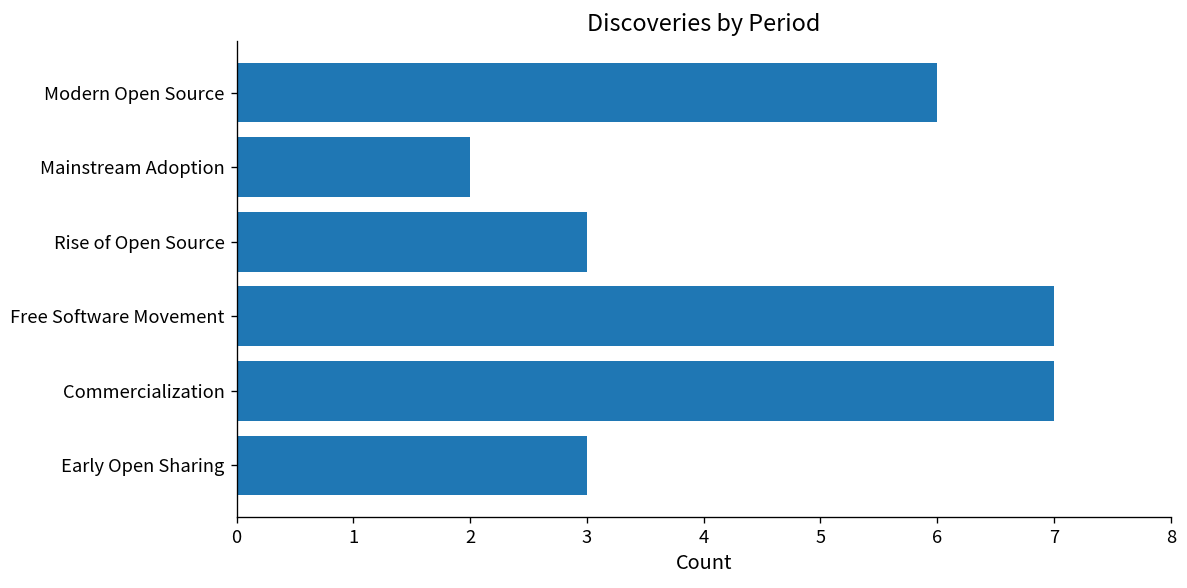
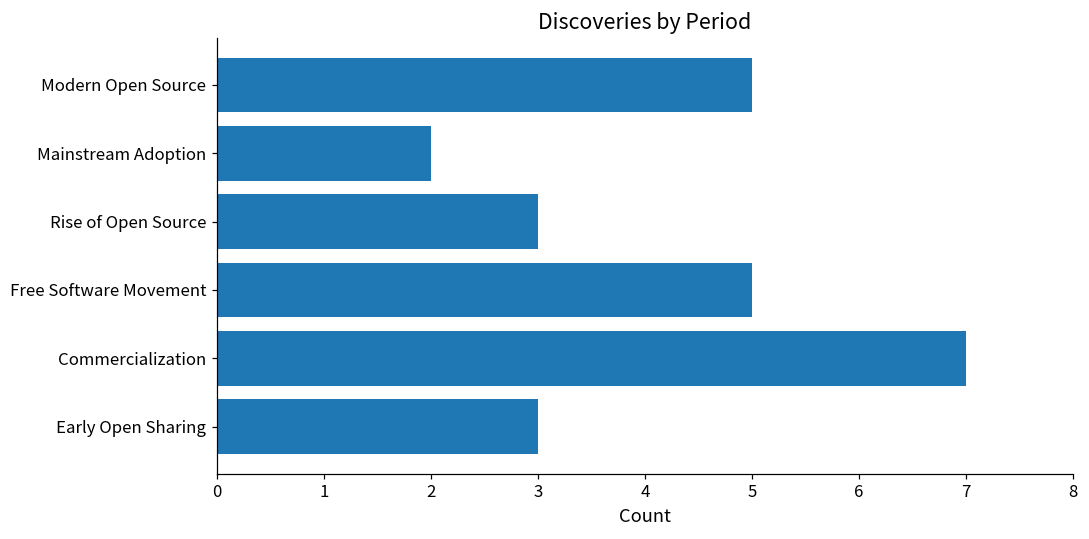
Modern Open Source: 6 -> 5
Free Software Movement: 7 -> 5
